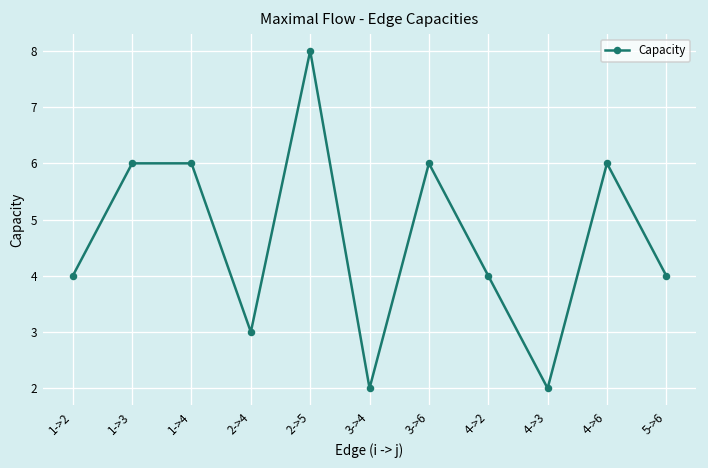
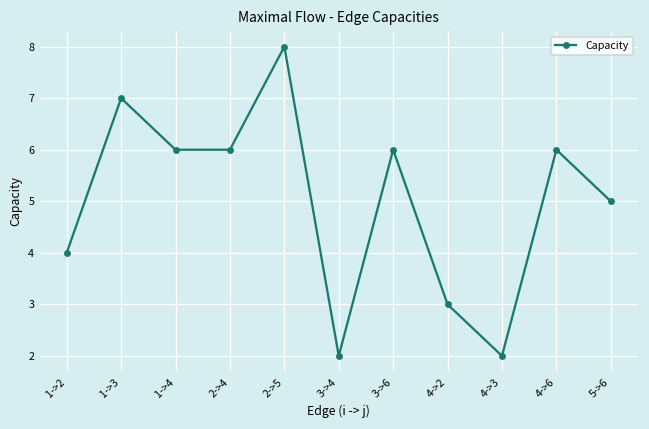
1->3: 6 -> 7
2->4: 3 -> 6
4->2: 4 -> 3
5->6: 4 -> 5
